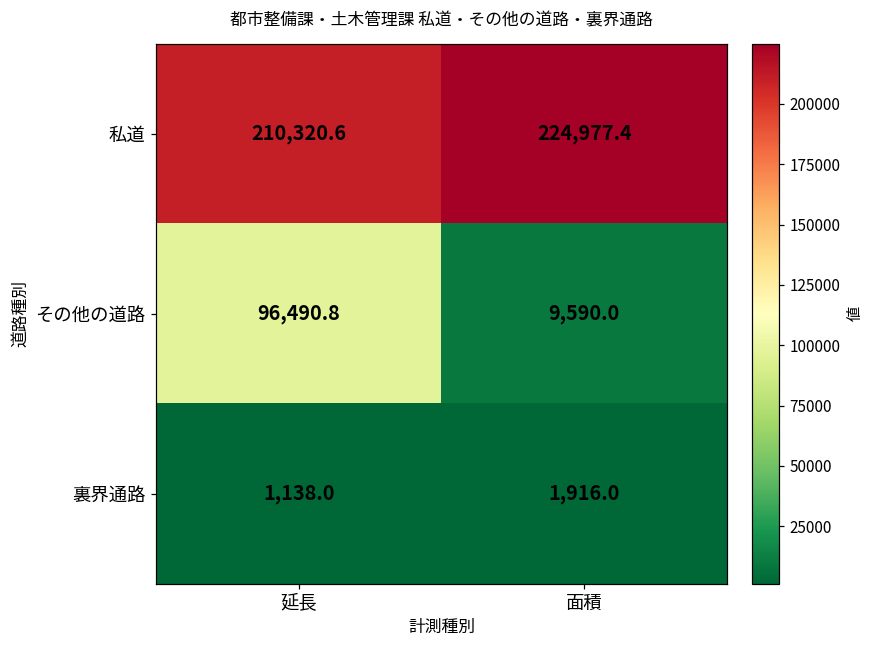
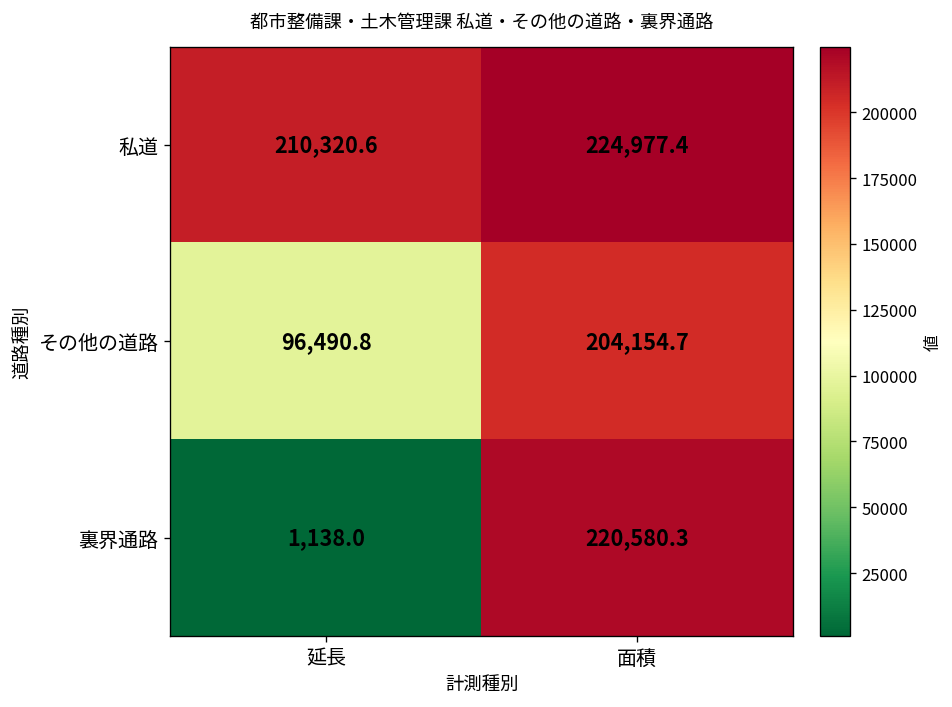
その他の道路, 面積: 9,590.0 -> 204,154.7
裏界通路, 面積: 1,916.0 -> 220,580.3
